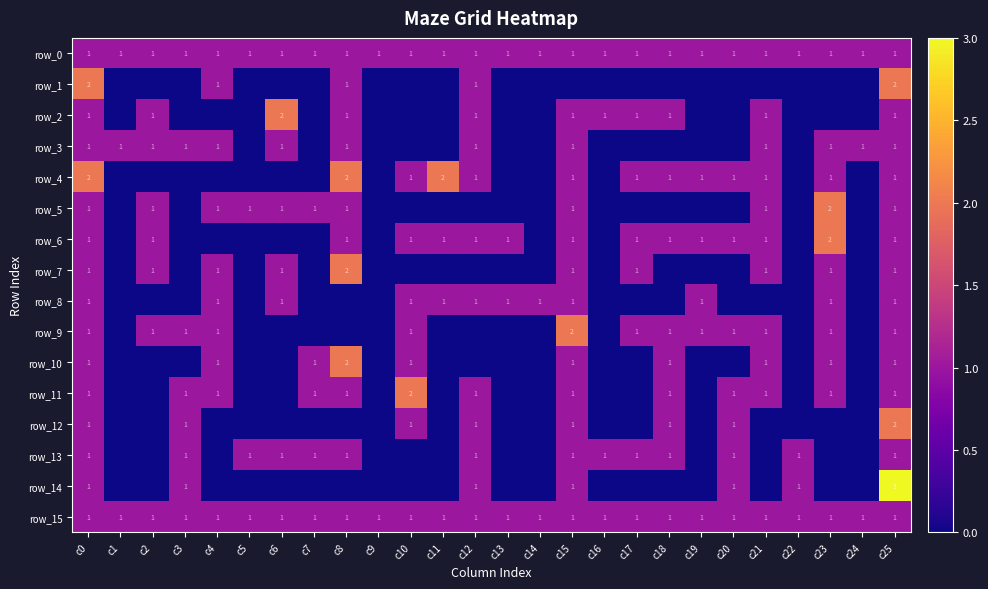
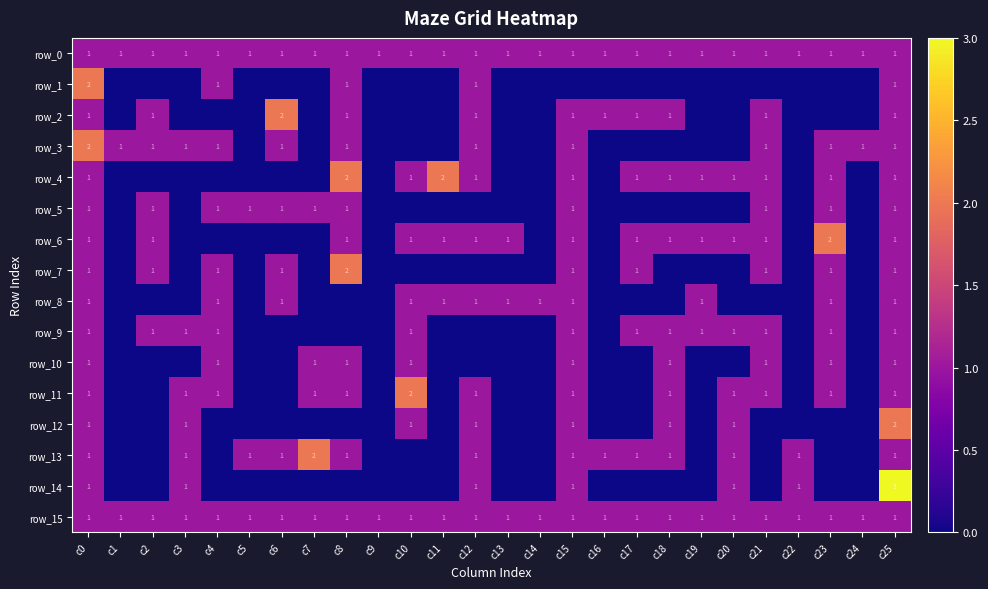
row_1, c25: 2 -> 1
row_3, c0: 1 -> 2
row_4, c0: 2 -> 1
row_5, c23: 2 -> 1
row_9, c15: 2 -> 1
row_10, c8: 2 -> 1
row_13, c7: 1 -> 2
